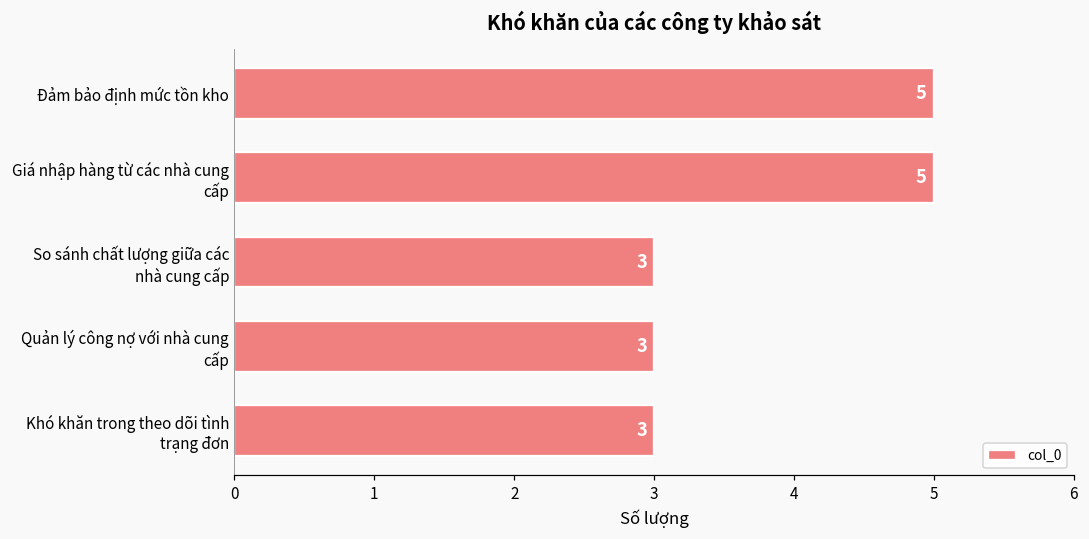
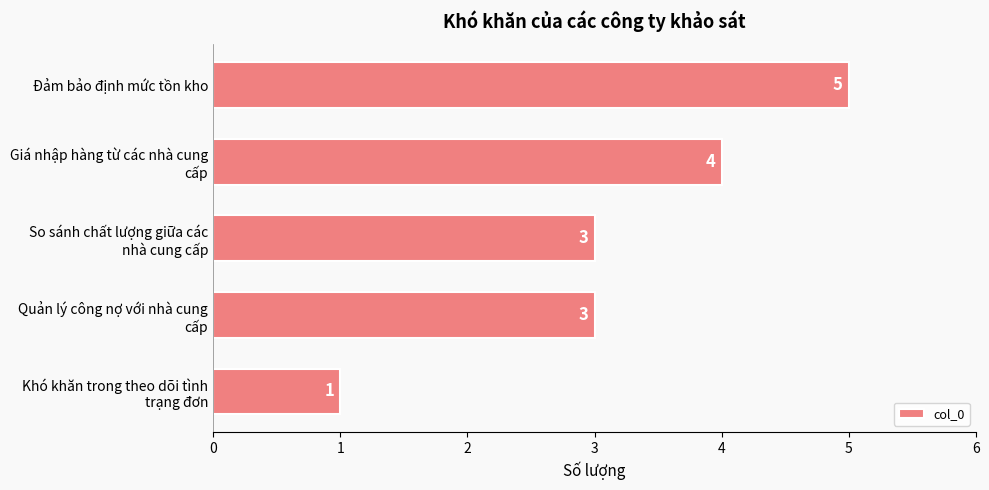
Giá nhập hàng từ các nhà cung cấp: 5 -> 4
Khó khăn trong theo dõi tình trạng đơn: 3 -> 1
